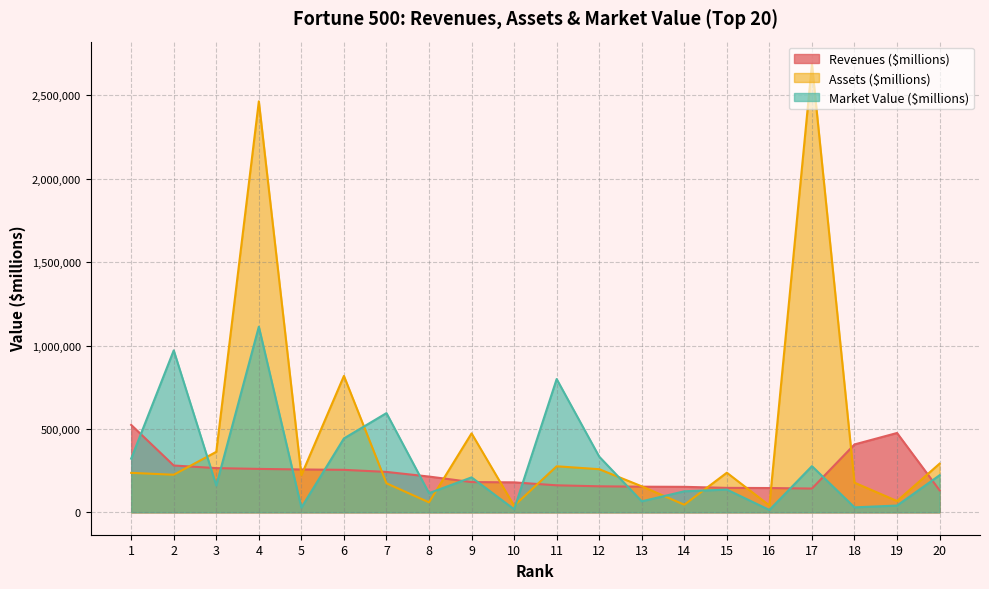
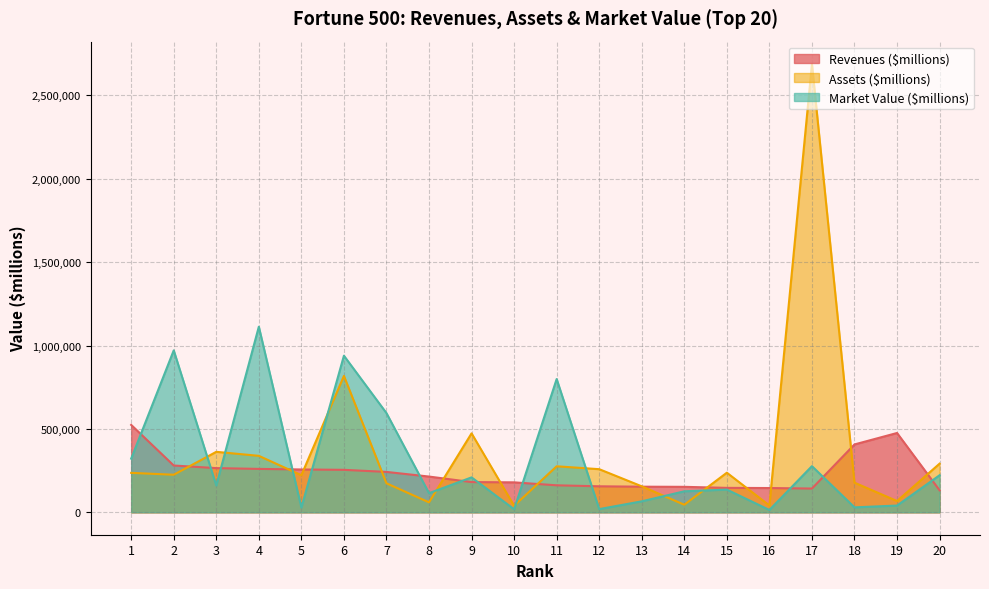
Assets ($millions), 4: 2,460,000 -> 340,000
Market Value ($millions), 6: 440,000 -> 940,000
Market Value ($millions), 12: 330,000 -> 20,000
